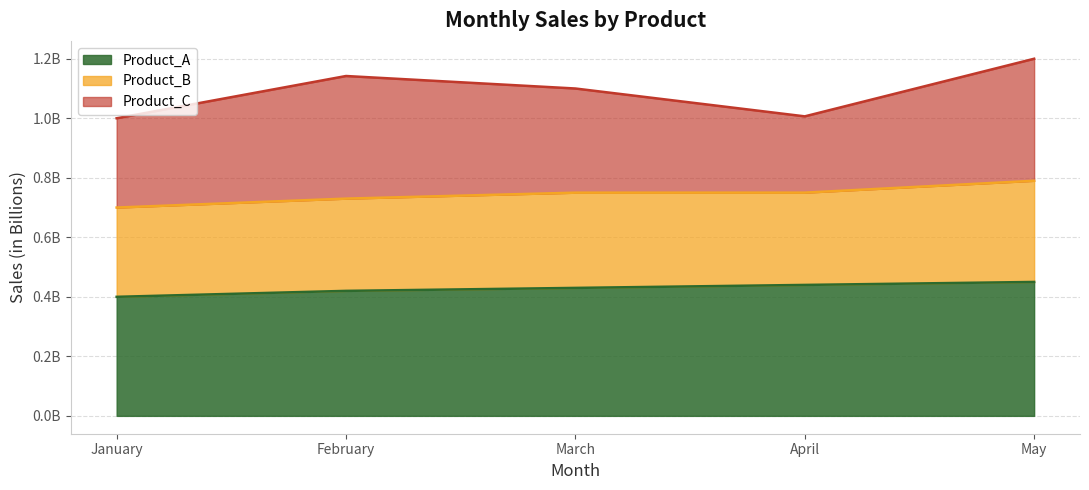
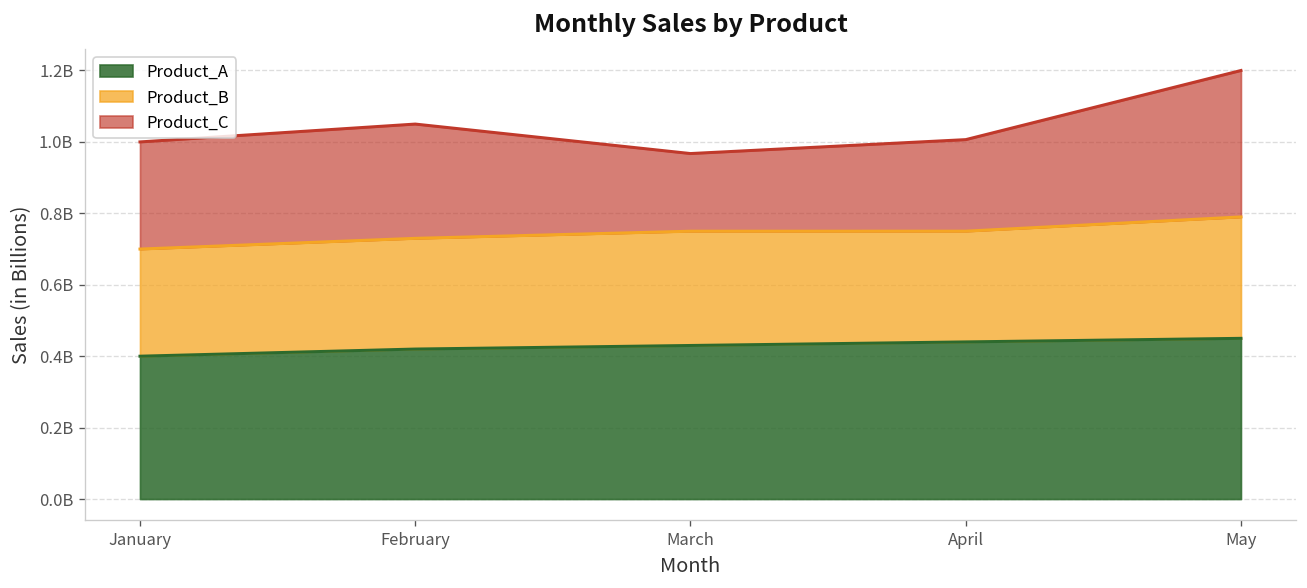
Product_C, February: 410000000 -> 320000000
Product_C, March: 350000000 -> 220000000
